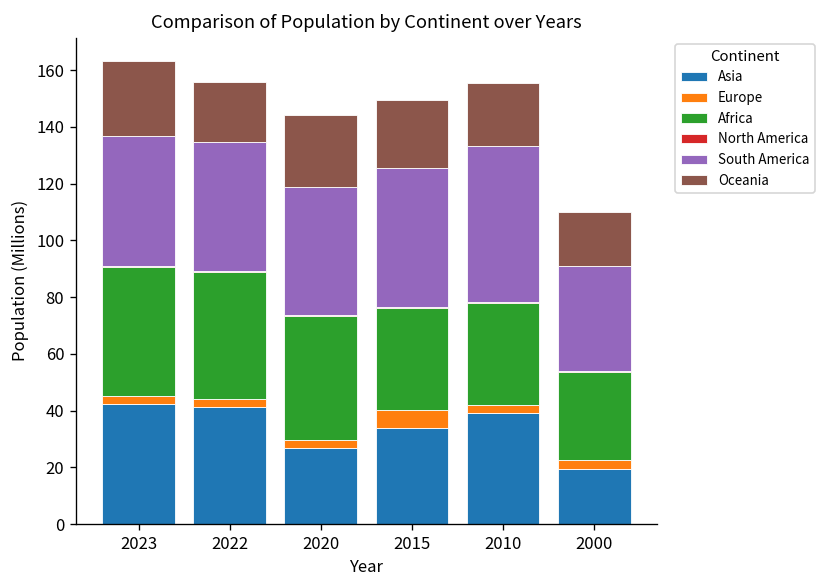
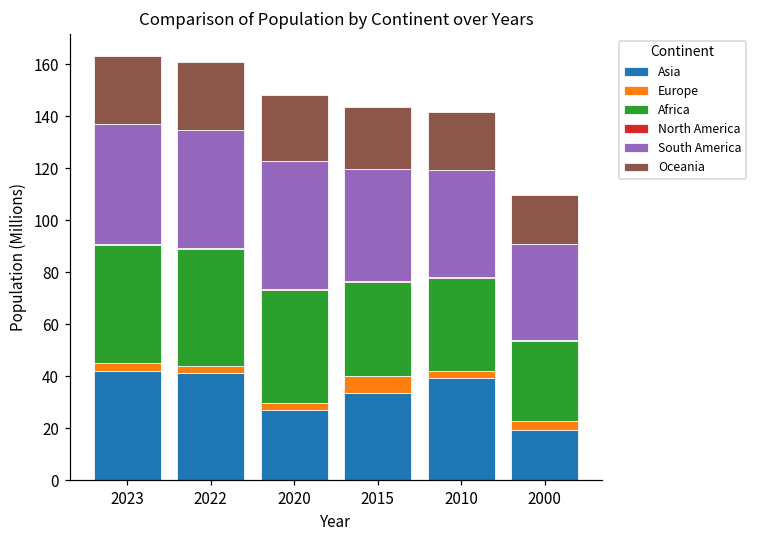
Oceania, 2022: 21 -> 26
South America, 2020: 45 -> 49
South America, 2015: 49 -> 43
South America, 2010: 55 -> 41
